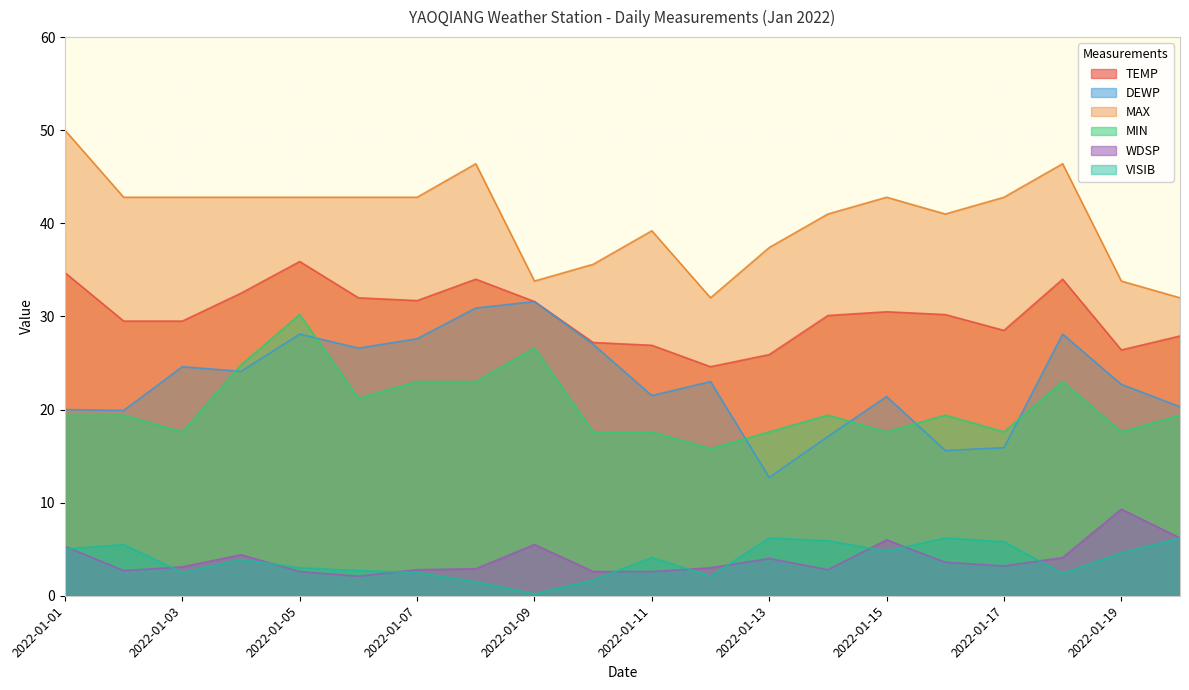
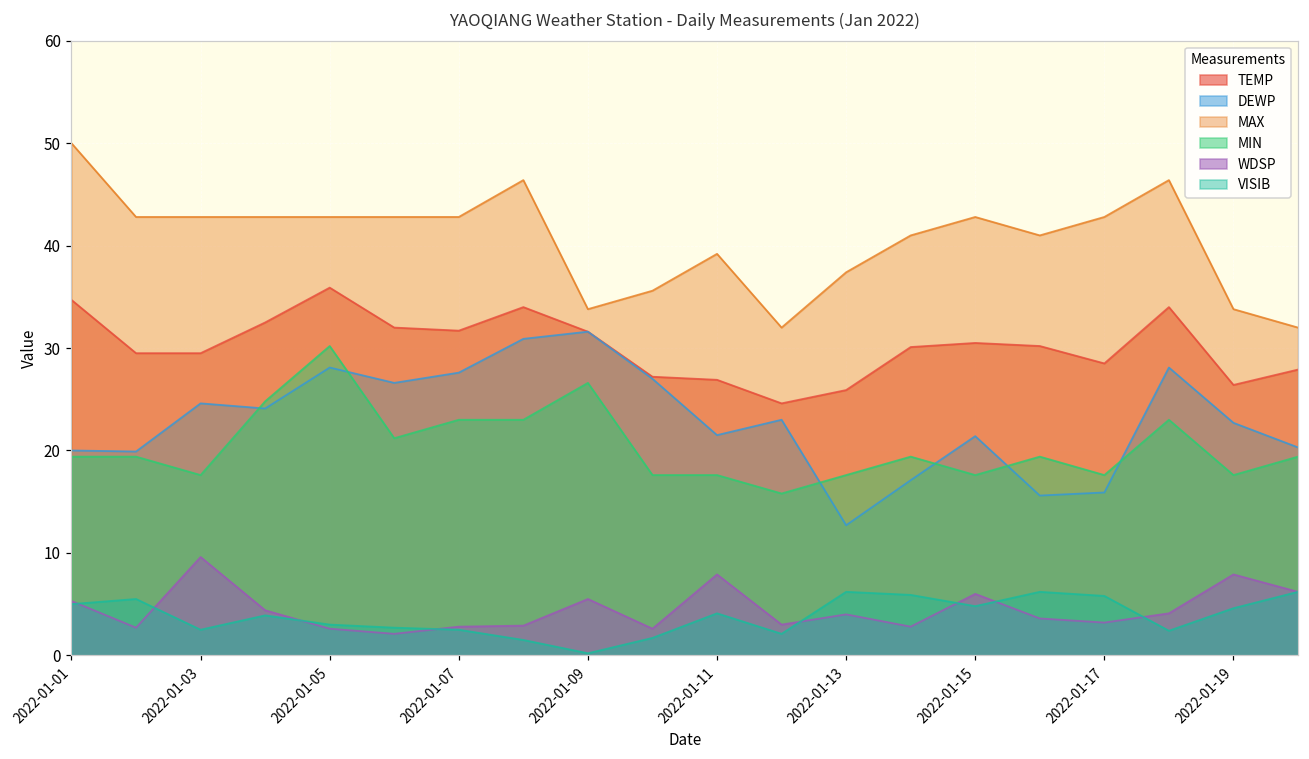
WDSP, 2022-01-03: 3 -> 10
WDSP, 2022-01-11: 3 -> 8
WDSP, 2022-01-19: 9 -> 8
